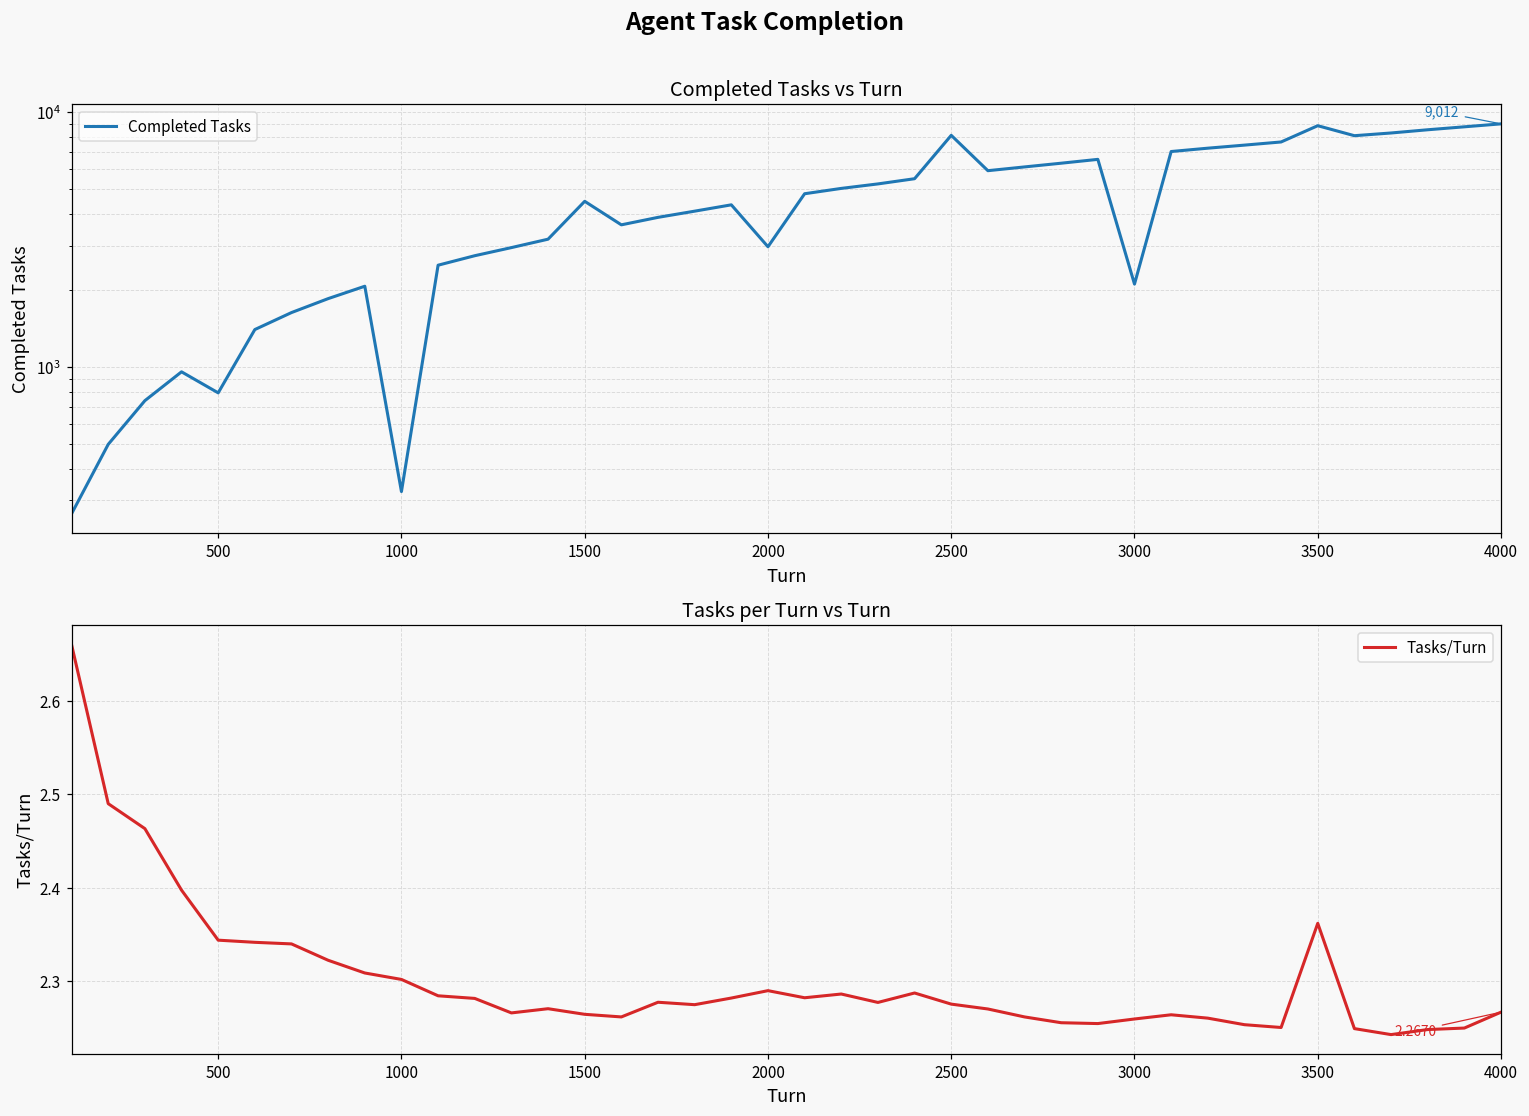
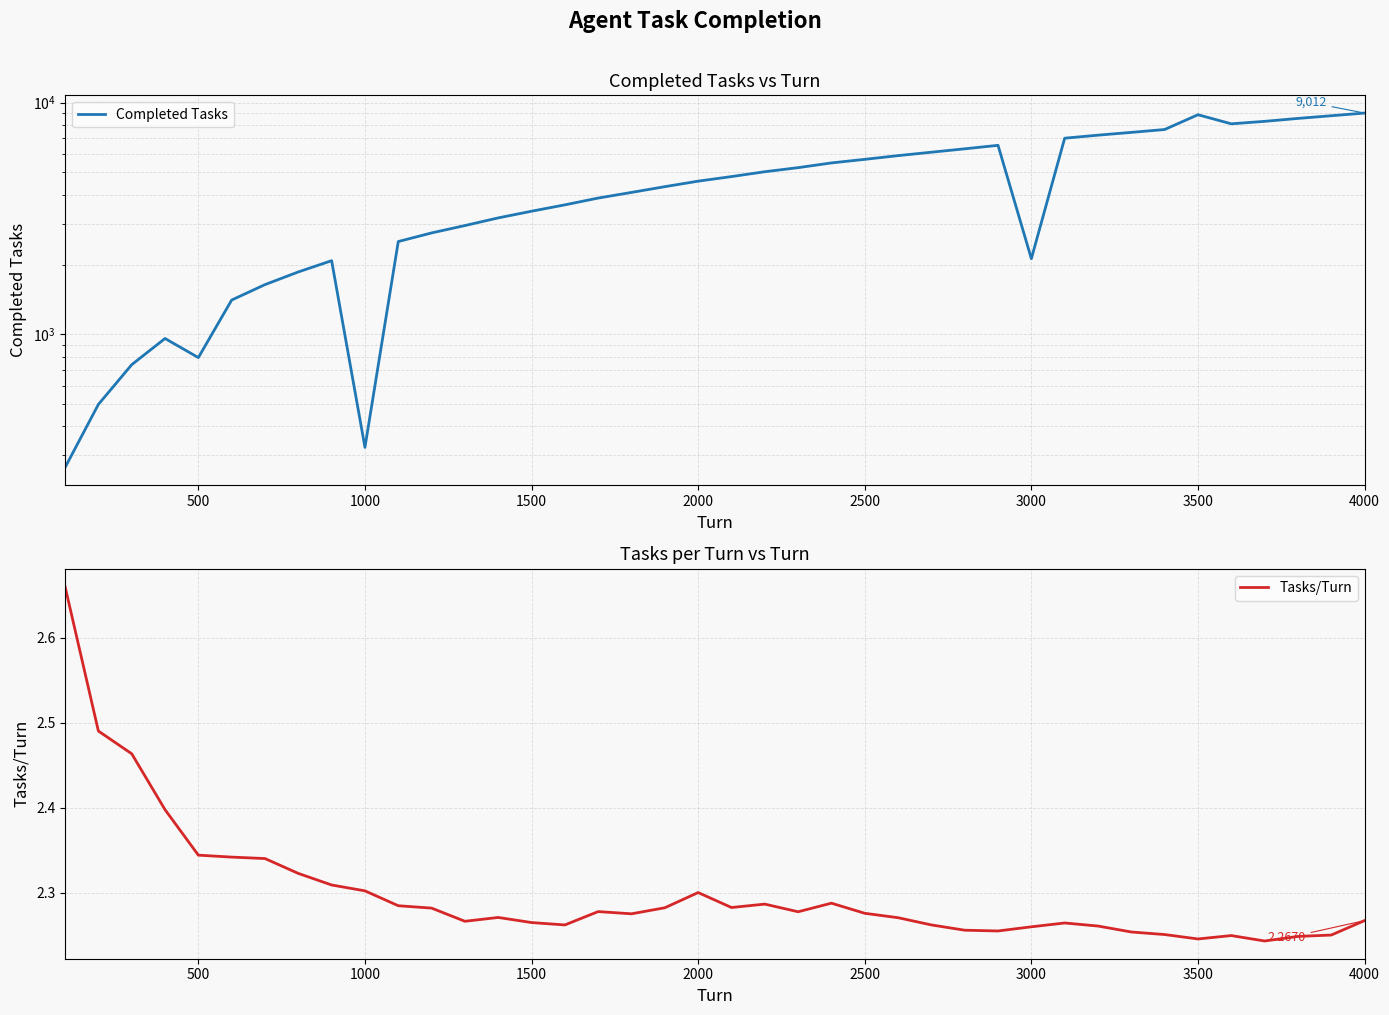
Completed Tasks vs Turn, 1500: 4500 -> 3400
Completed Tasks vs Turn, 2000: 3000 -> 4600
Completed Tasks vs Turn, 2500: 8100 -> 5700
Tasks per Turn vs Turn, 2000: 2.29 -> 2.30
Tasks per Turn vs Turn, 3500: 2.36 -> 2.25
